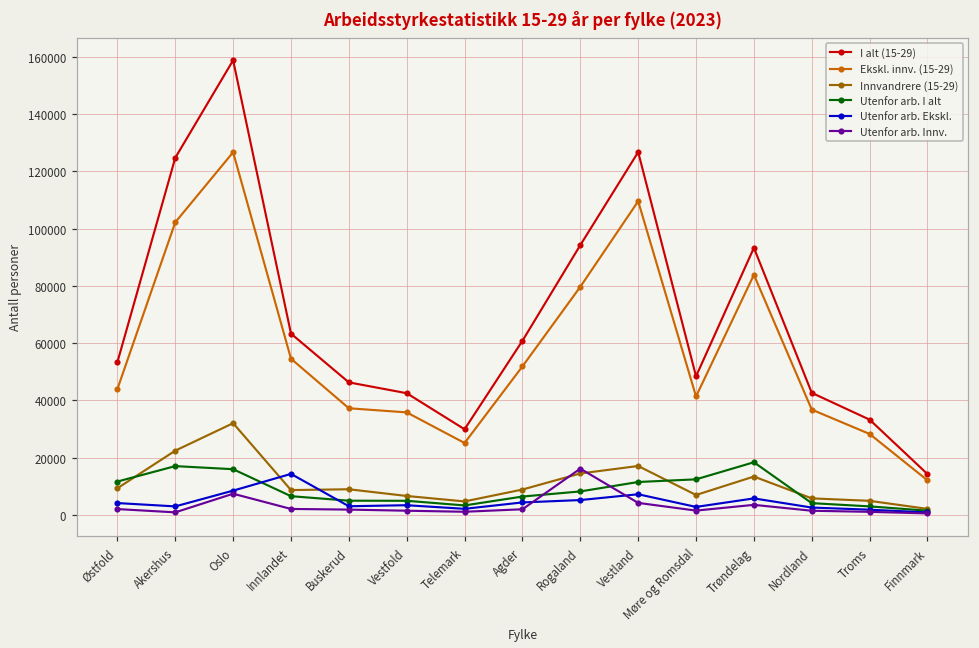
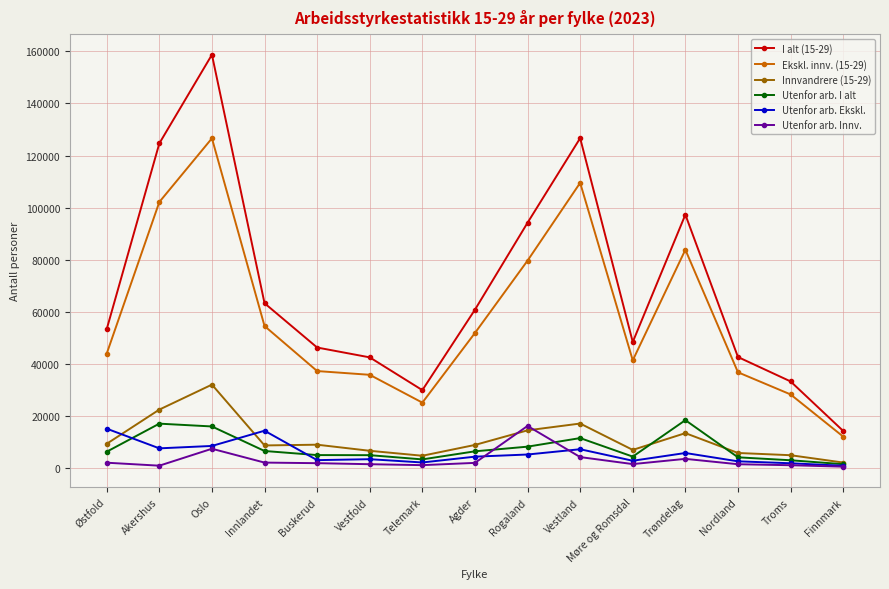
Utenfor arb. I alt, Østfold: 12000 -> 6000
Utenfor arb. Ekskl., Østfold: 4000 -> 15000
Utenfor arb. Ekskl., Akershus: 3000 -> 8000
Utenfor arb. I alt, Møre og Romsdal: 12000 -> 4000
I alt (15-29), Trøndelag: 93000 -> 97000
